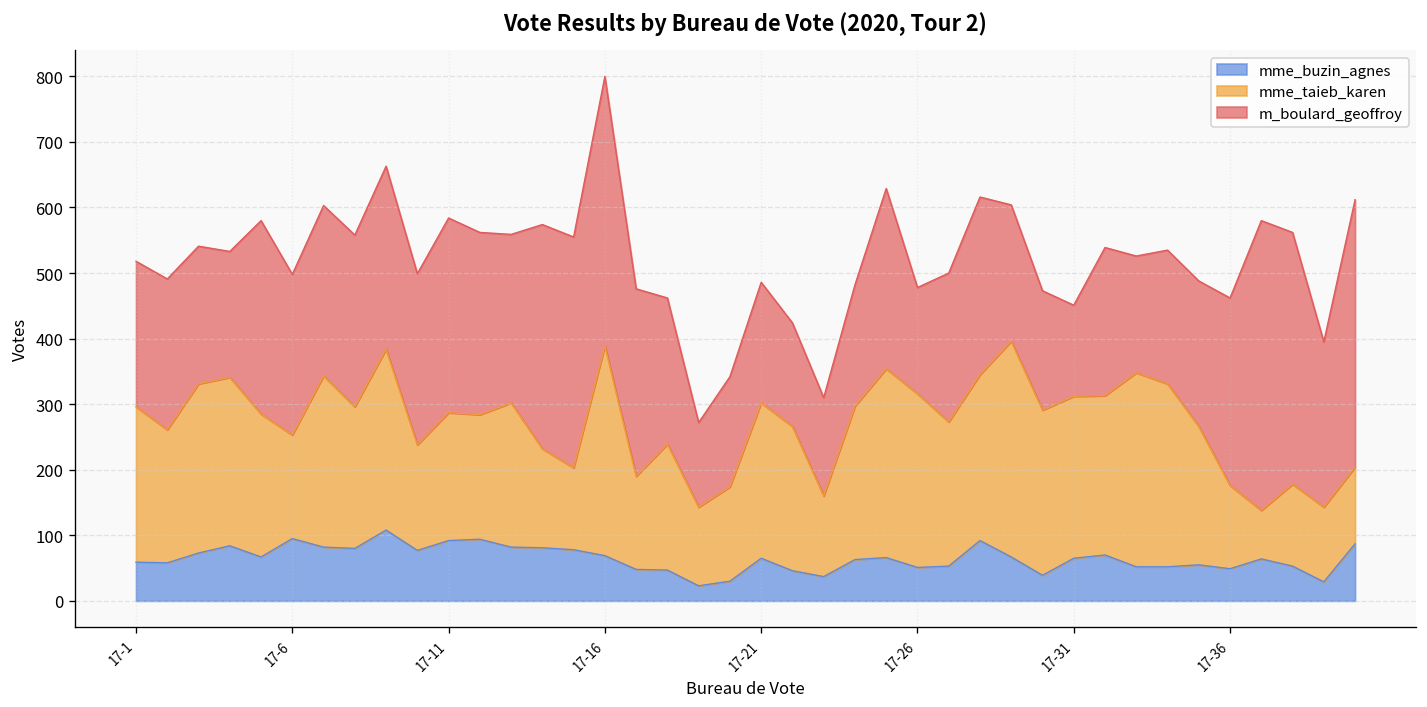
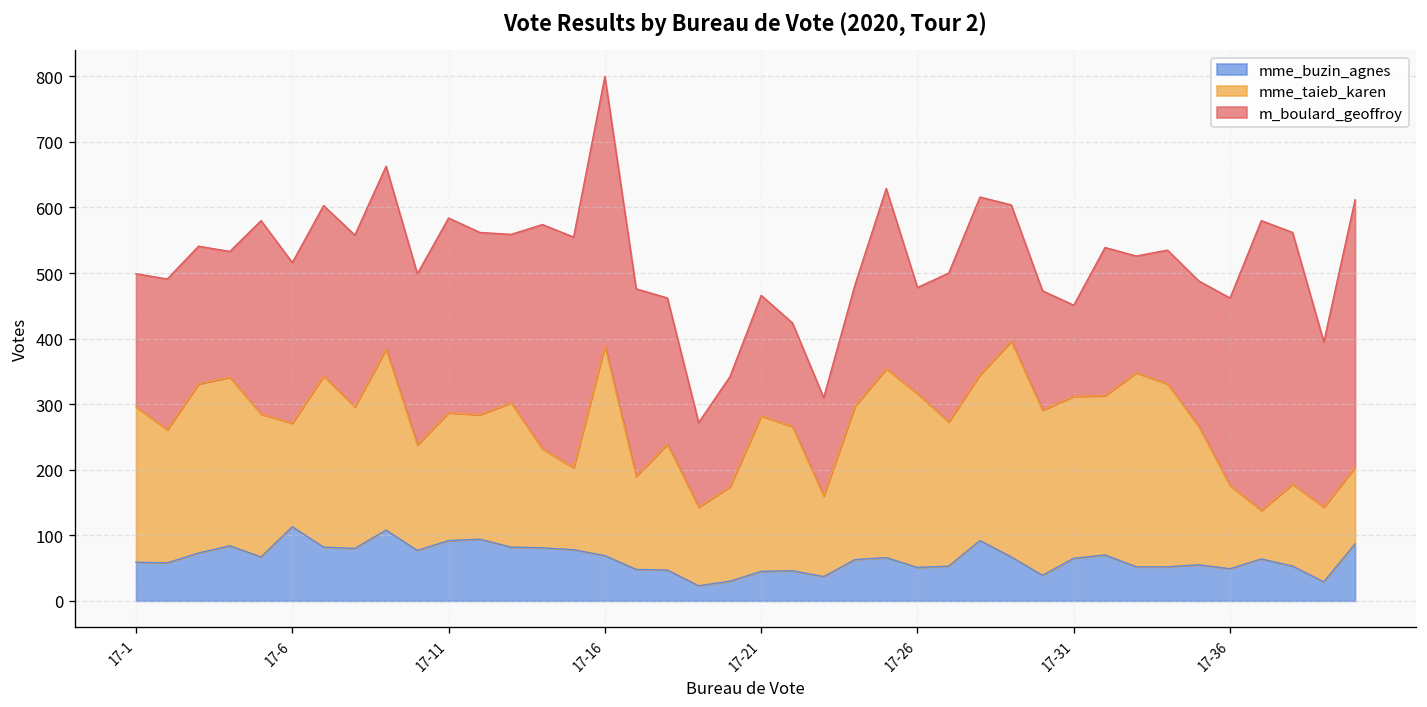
m_boulard_geoffroy, 17-1: 220 -> 200
mme_buzin_agnes, 17-6: 100 -> 110
mme_buzin_agnes, 17-21: 70 -> 50
